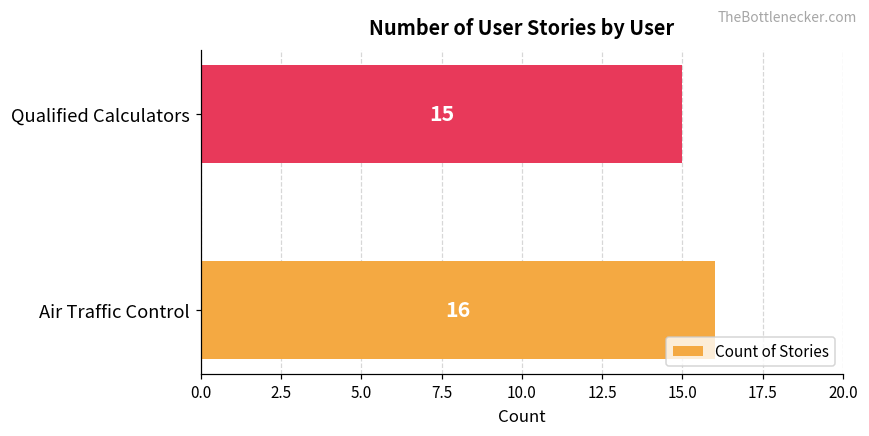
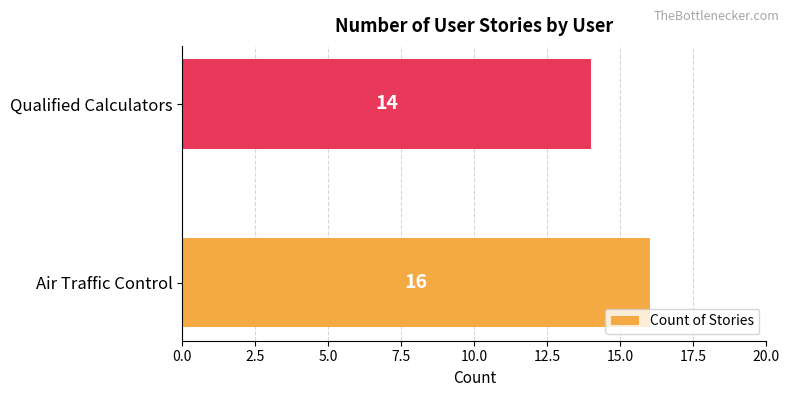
Qualified Calculators: 15 -> 14
